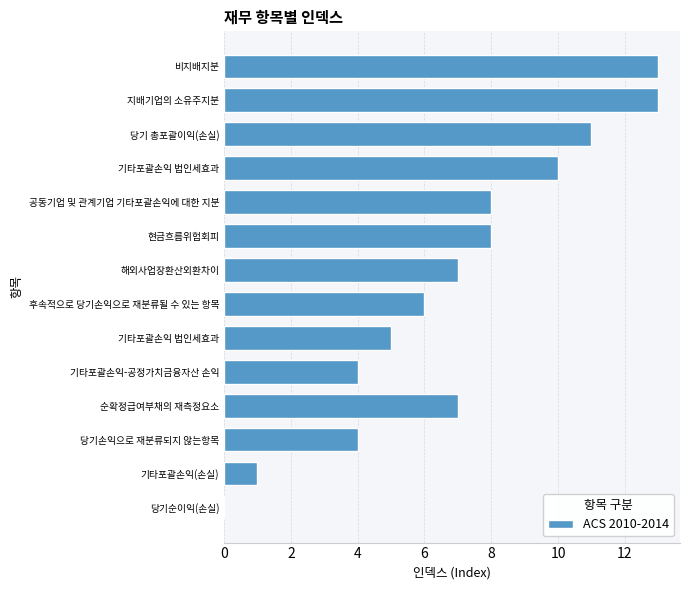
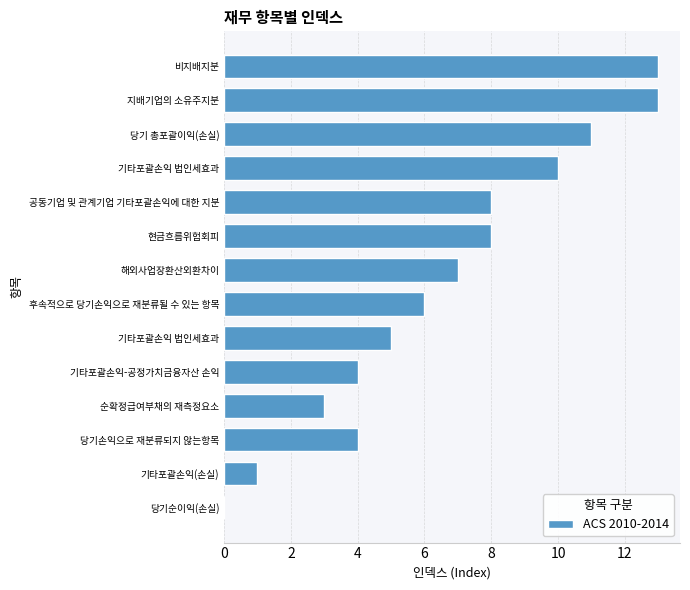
순확정급여부채의 재측정요소: 7 -> 3
